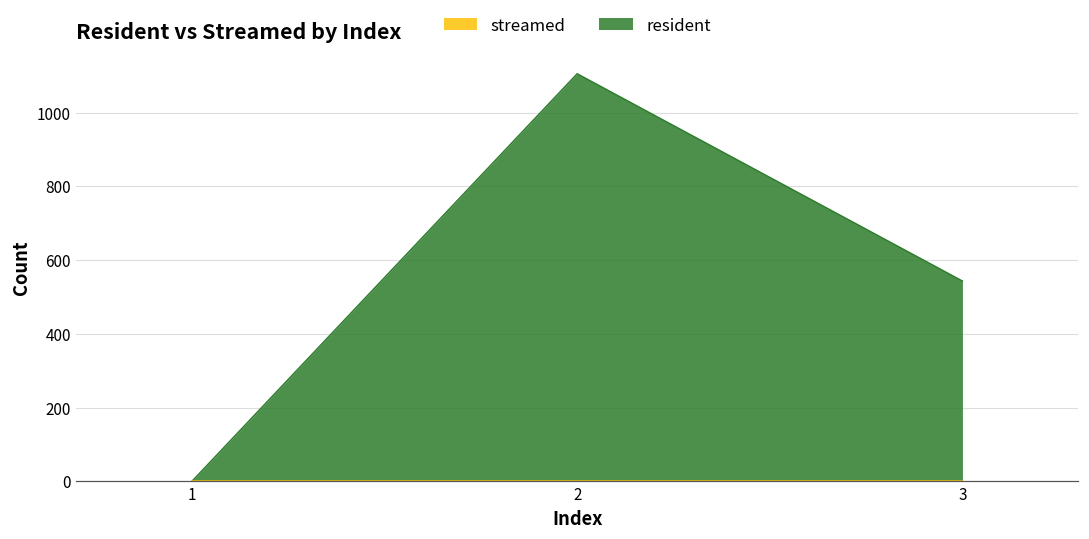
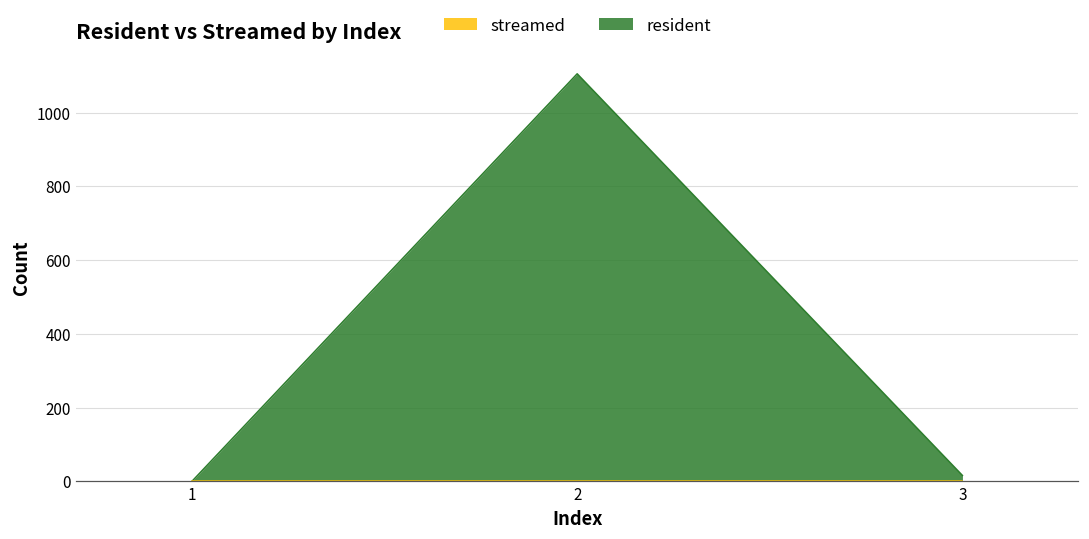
resident, 3: 540 -> 20
